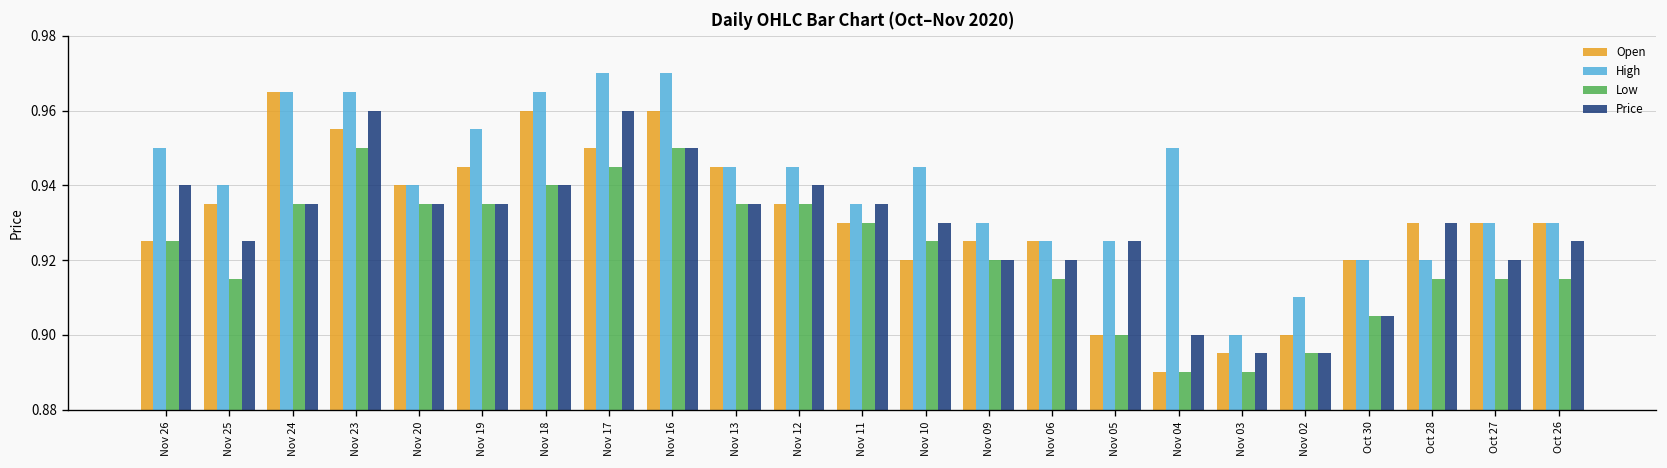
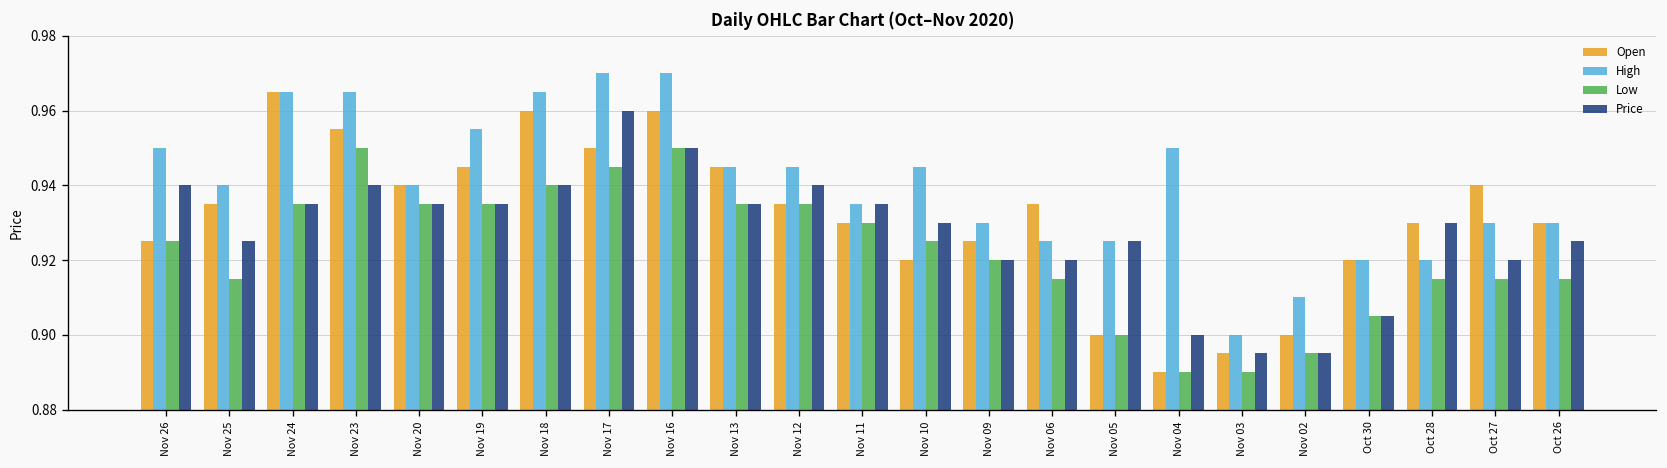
Price, Nov 23: 0.96 -> 0.94
Open, Nov 06: 0.925 -> 0.935
Open, Oct 27: 0.93 -> 0.94
